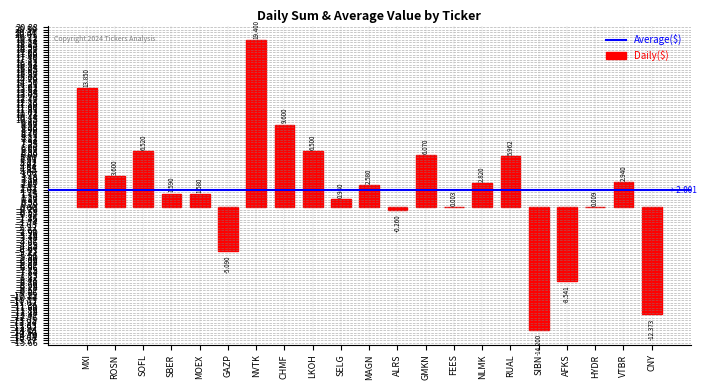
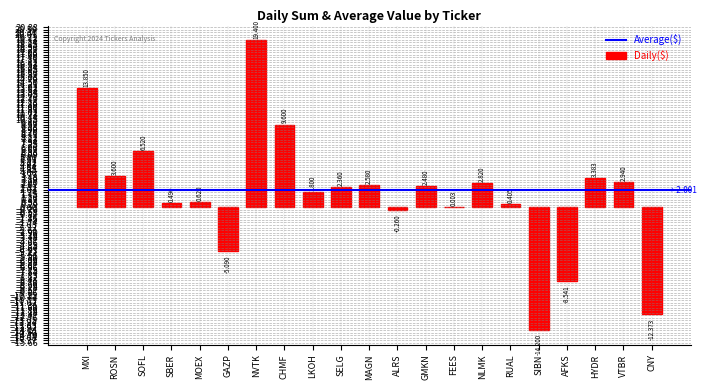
SBER: 1.590 -> 0.490
MOEX: 1.580 -> 0.620
LKOH: 6.500 -> 1.800
SELG: 0.940 -> 2.360
GMKN: 6.070 -> 2.480
RUAL: 5.962 -> 0.405
HYDR: 0.009 -> 3.383
